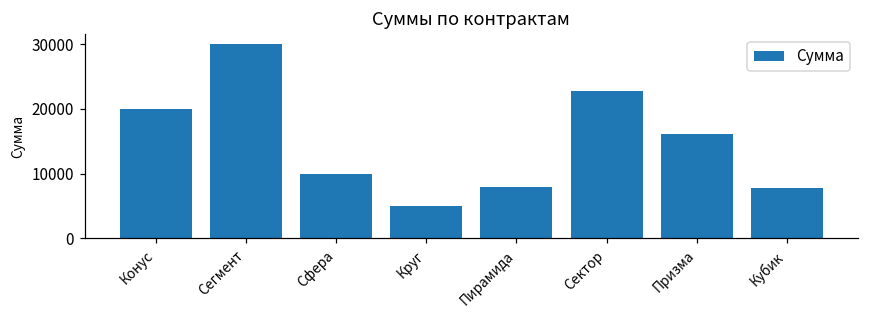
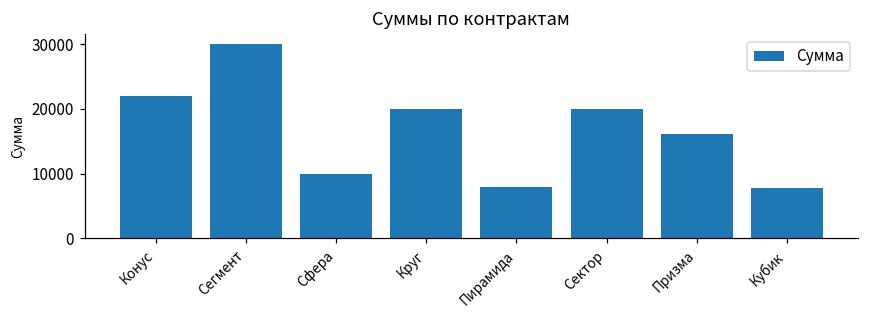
Конус: 20000 -> 22000
Круг: 5000 -> 20000
Сектор: 23000 -> 20000
